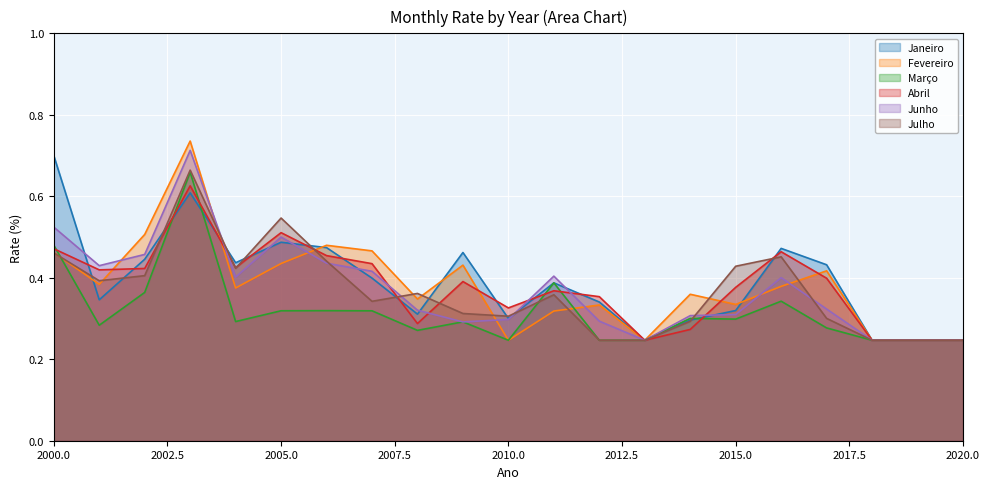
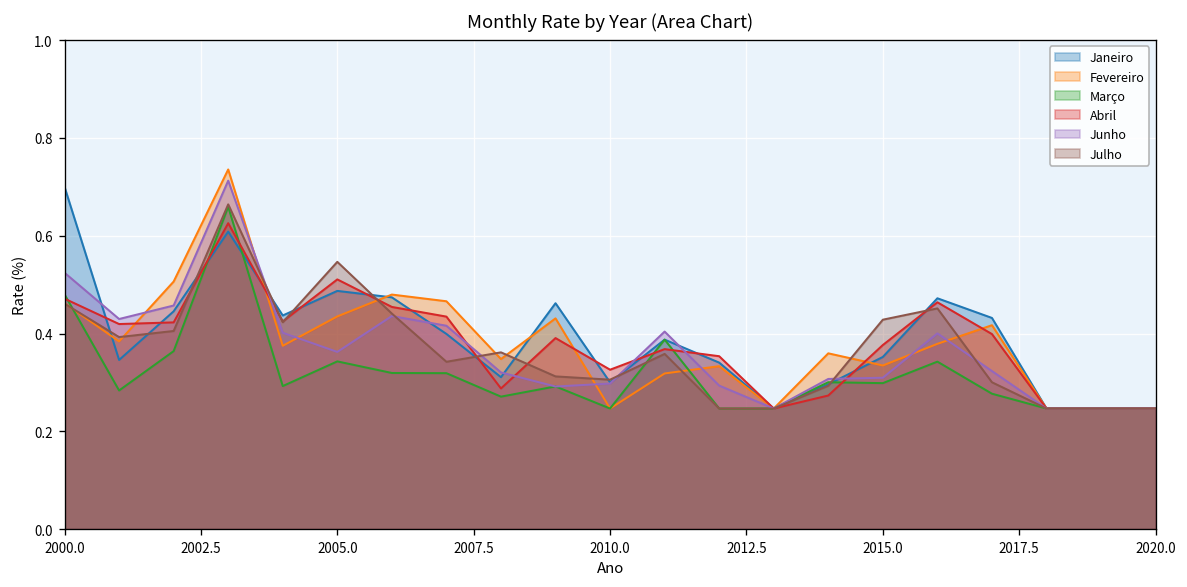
Março, 2005.0: 0.32 -> 0.34
Junho, 2005.0: 0.50 -> 0.36
Janeiro, 2015.0: 0.32 -> 0.35
